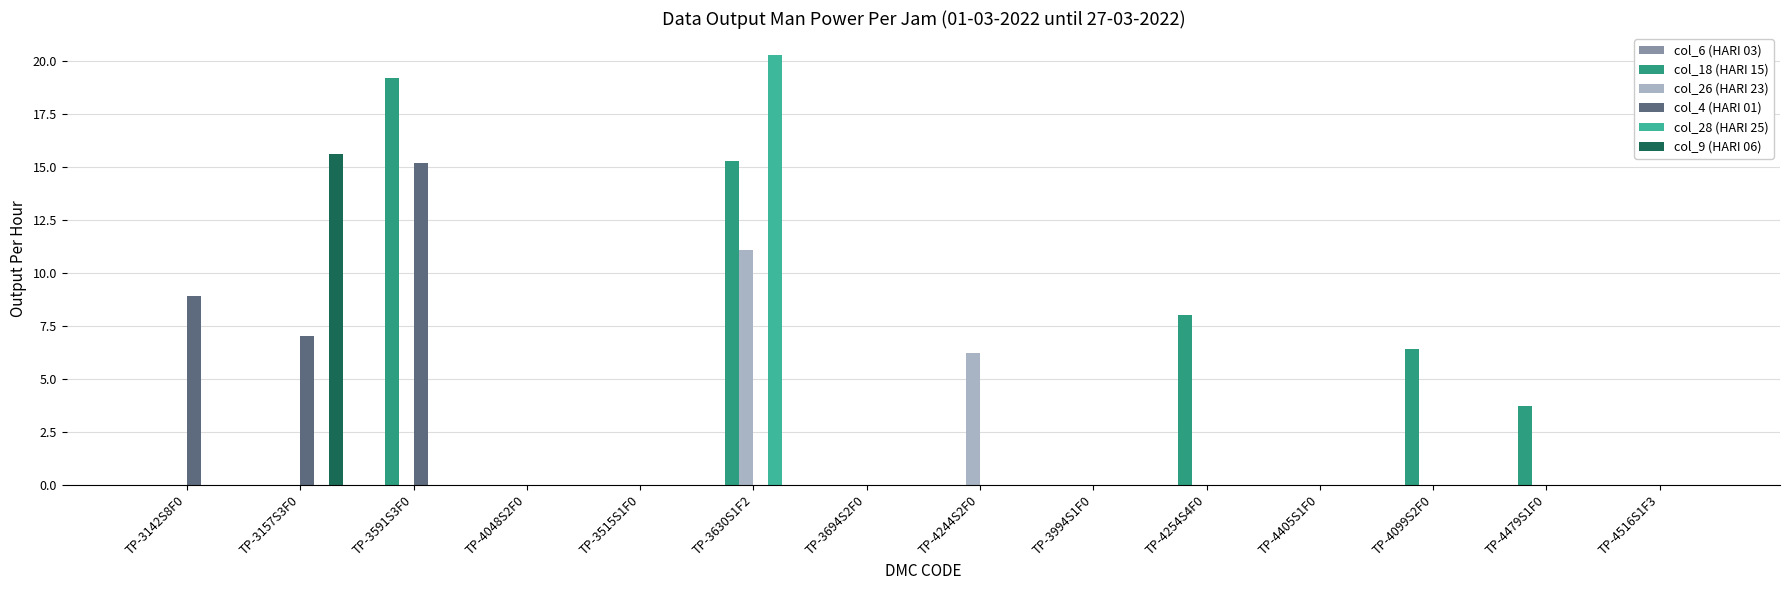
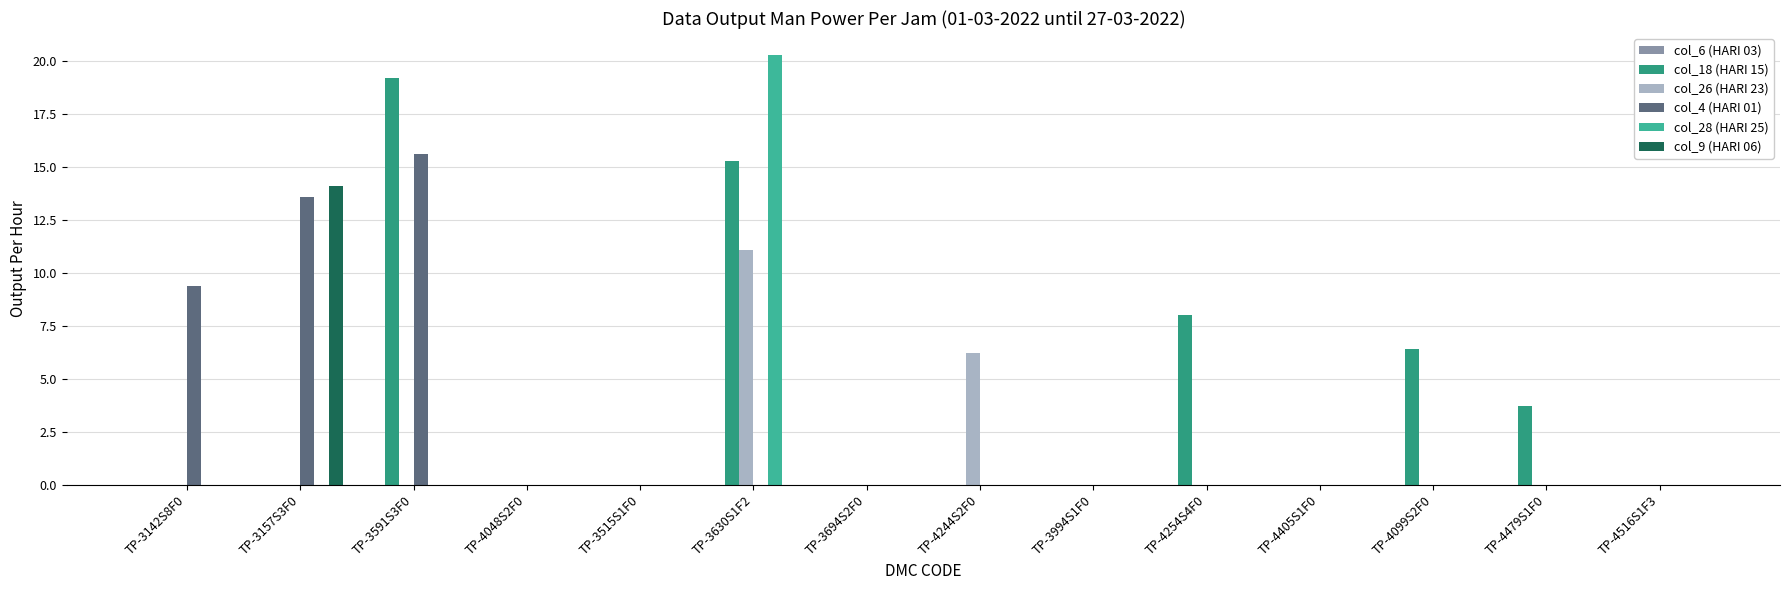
col_4 (HARI 01), TP-3142S8F0: 8.9 -> 9.4
col_4 (HARI 01), TP-3157S3F0: 7.0 -> 13.6
col_9 (HARI 06), TP-3157S3F0: 15.6 -> 14.1
col_4 (HARI 01), TP-3591S3F0: 15.2 -> 15.6
